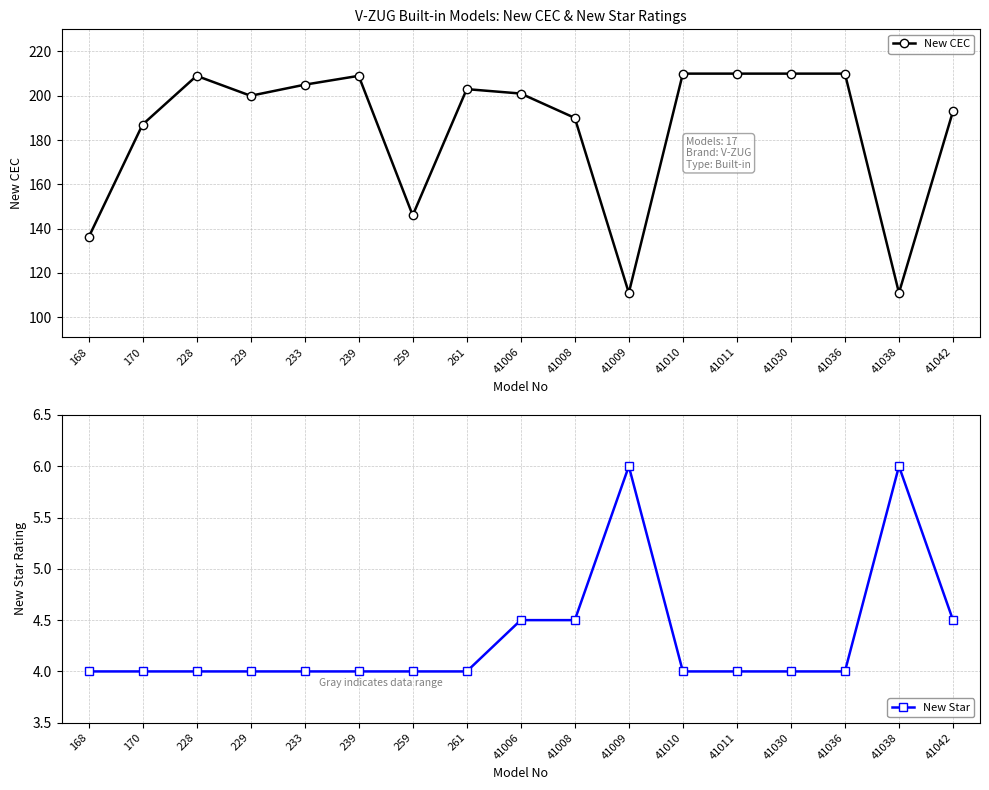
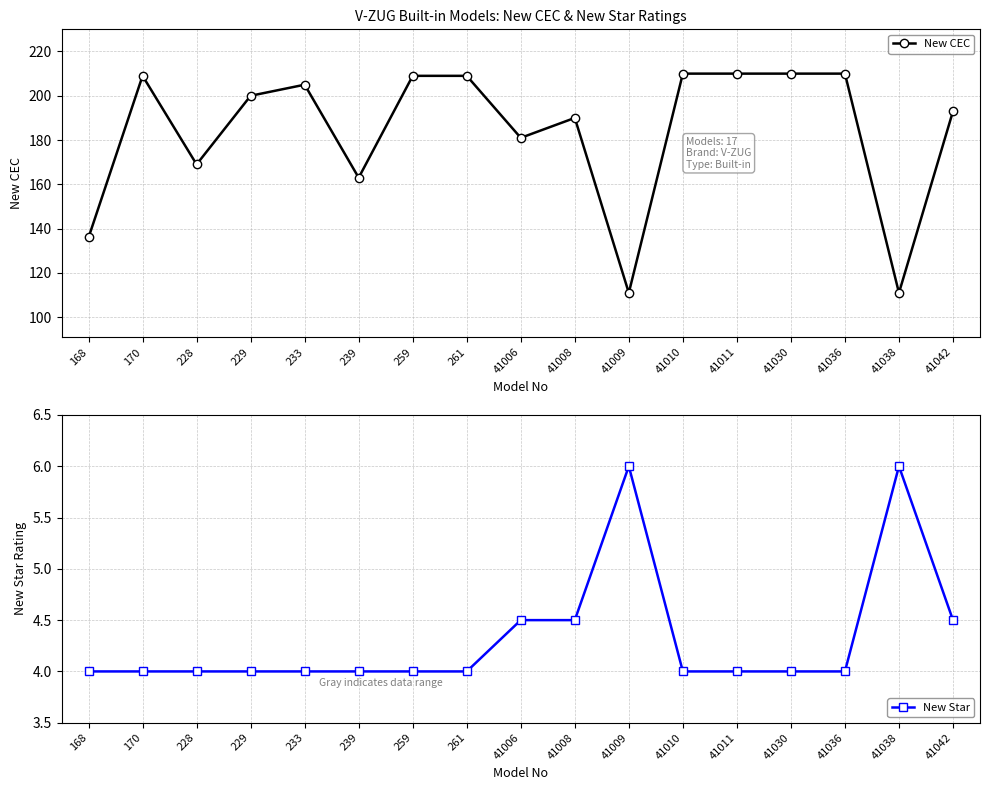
V-ZUG Built-in Models: New CEC & New Star Ratings, 170: 187 -> 209
V-ZUG Built-in Models: New CEC & New Star Ratings, 228: 209 -> 169
V-ZUG Built-in Models: New CEC & New Star Ratings, 239: 209 -> 163
V-ZUG Built-in Models: New CEC & New Star Ratings, 259: 146 -> 209
V-ZUG Built-in Models: New CEC & New Star Ratings, 261: 203 -> 209
V-ZUG Built-in Models: New CEC & New Star Ratings, 41006: 201 -> 181
